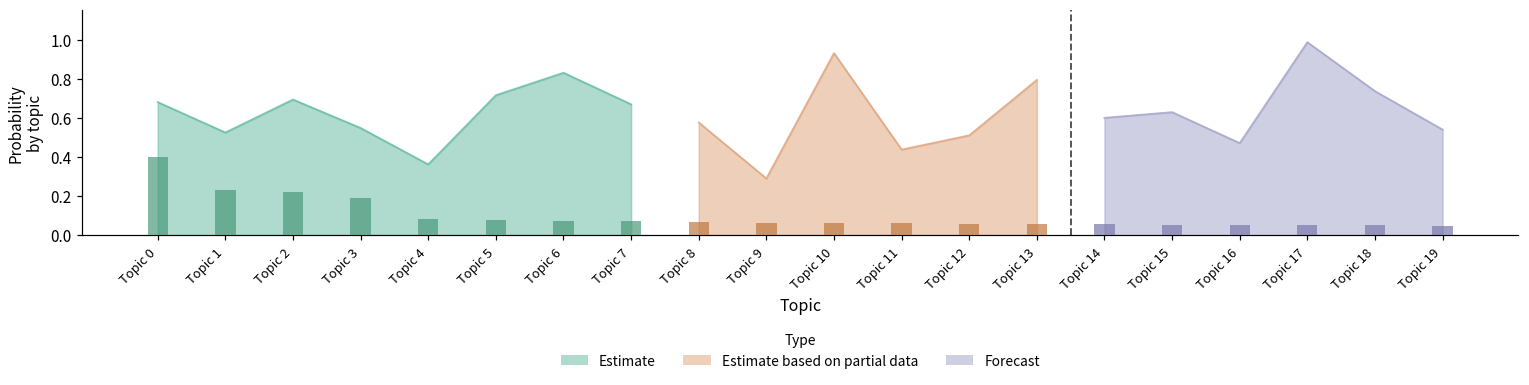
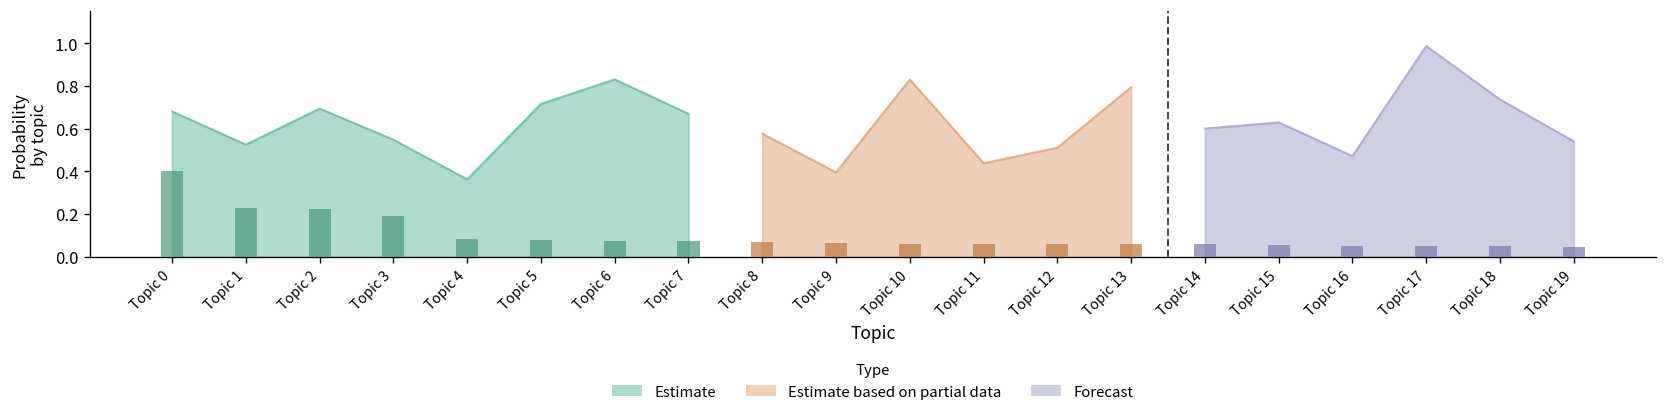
Estimate based on partial data, Topic 9: 0.29 -> 0.39
Estimate based on partial data, Topic 10: 0.93 -> 0.83
